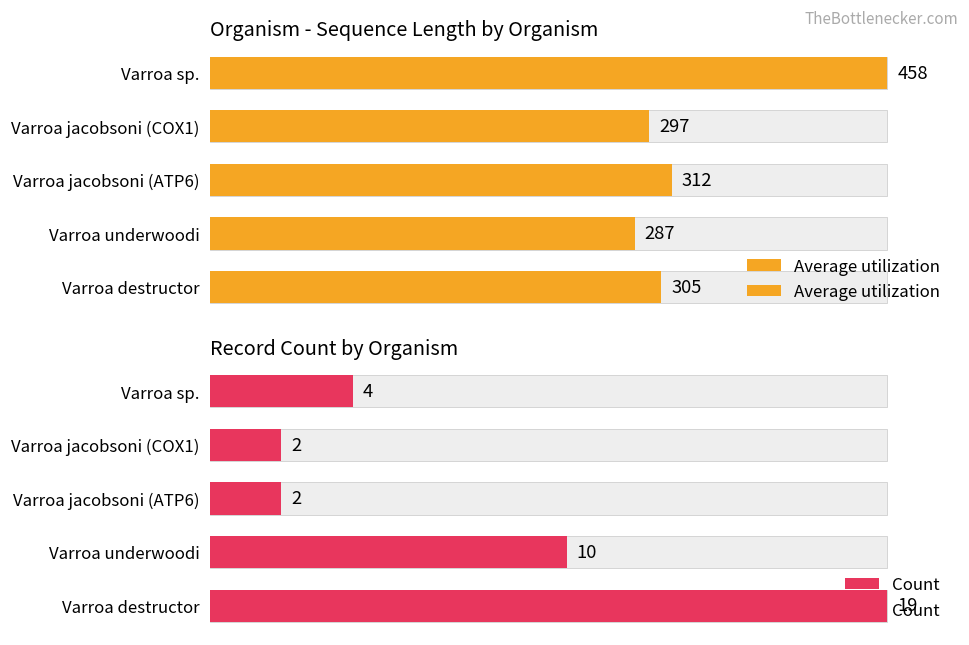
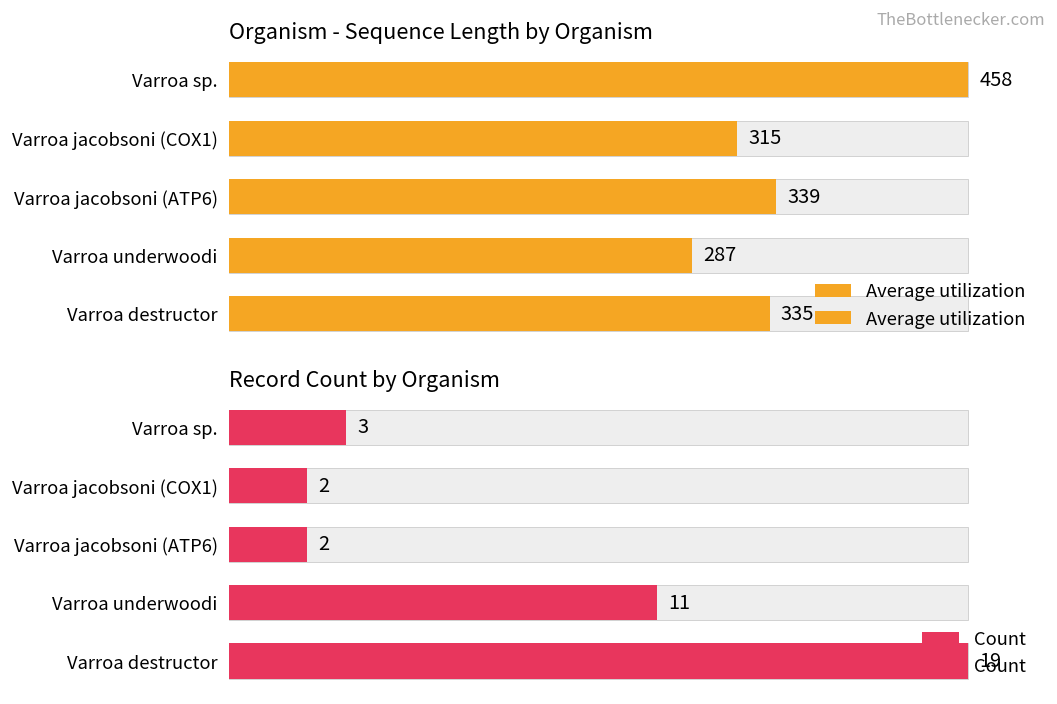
Organism - Sequence Length by Organism, Average utilization, Varroa jacobsoni (COX1): 297 -> 315
Organism - Sequence Length by Organism, Average utilization, Varroa jacobsoni (ATP6): 312 -> 339
Organism - Sequence Length by Organism, Average utilization, Varroa destructor: 305 -> 335
Record Count by Organism, Count, Varroa sp.: 4 -> 3
Record Count by Organism, Count, Varroa underwoodi: 10 -> 11
